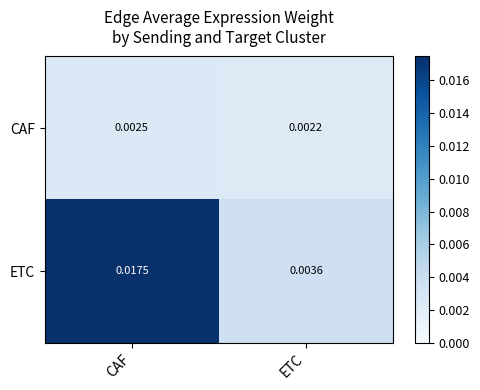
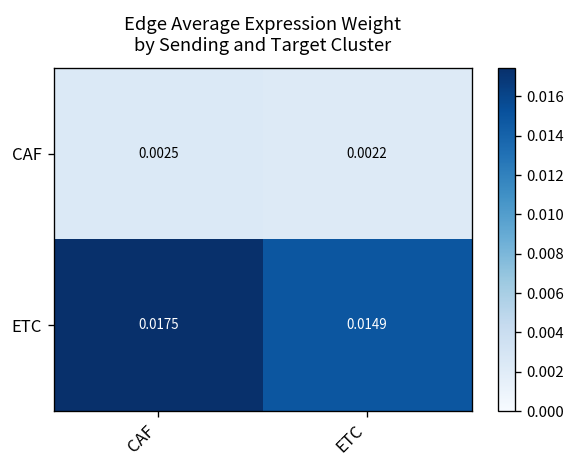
ETC, ETC: 0.0036 -> 0.0149
